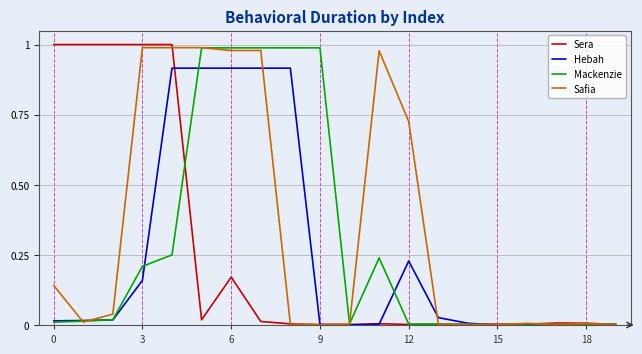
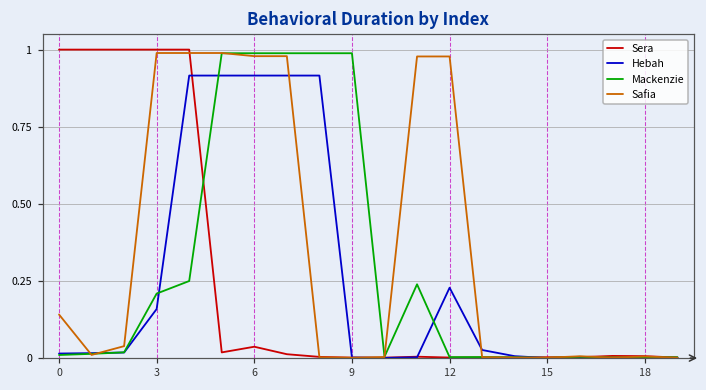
Sera, 6: 0.17 -> 0.04
Safia, 12: 0.73 -> 0.98
